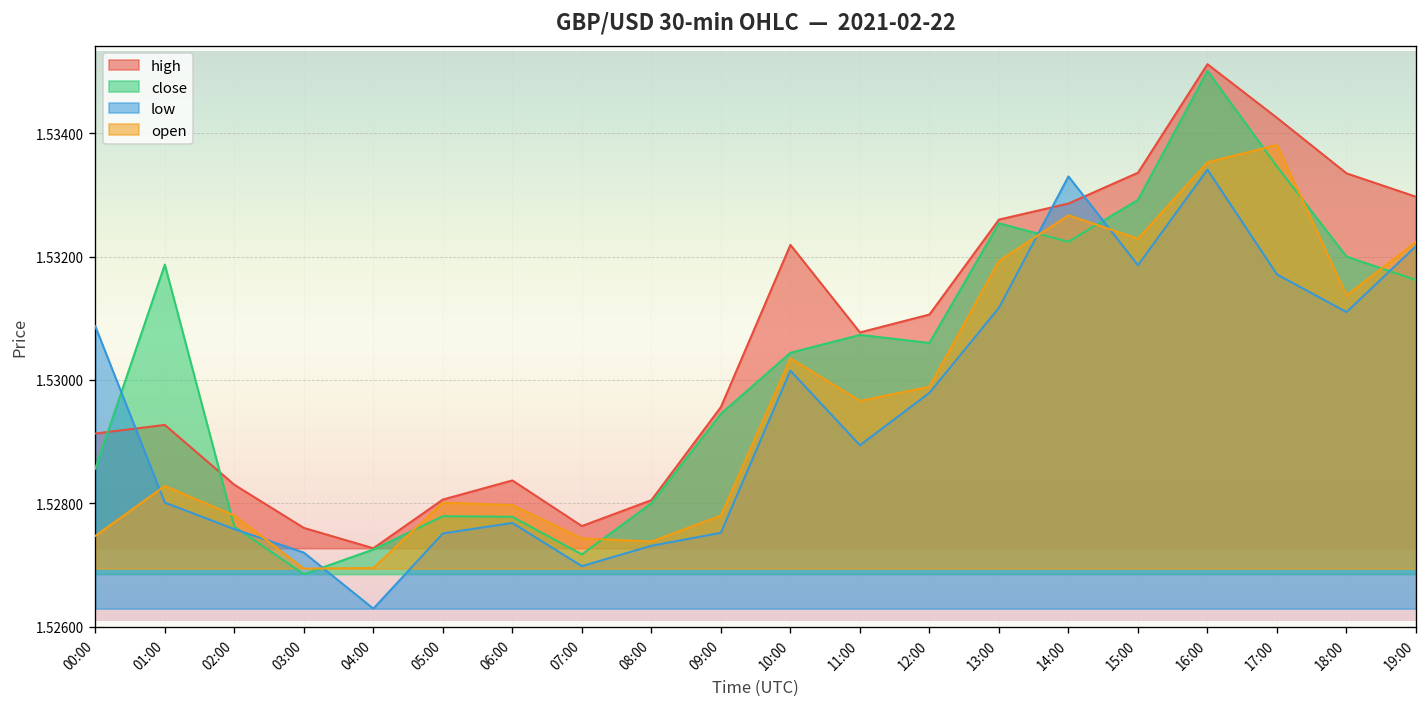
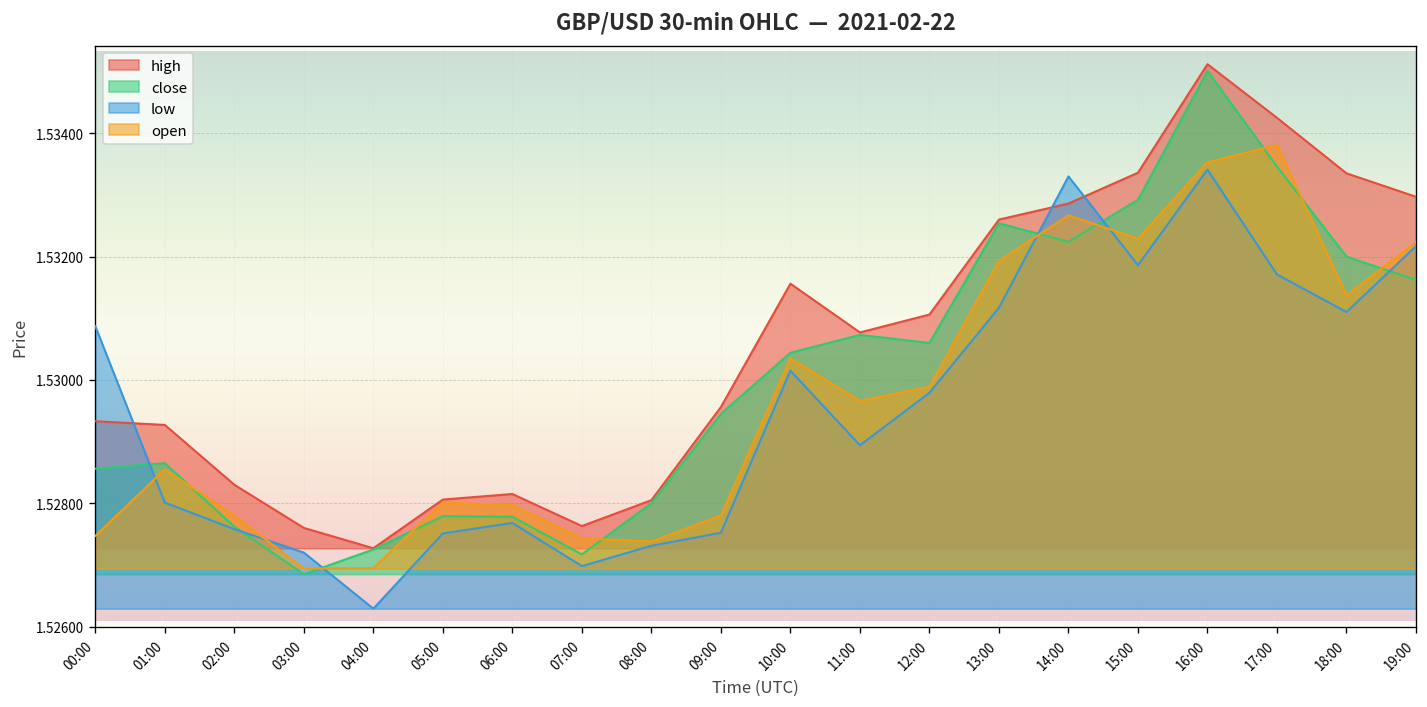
high, 00:00: 1.5291 -> 1.5293
close, 01:00: 1.5319 -> 1.5287
open, 01:00: 1.5283 -> 1.5286
high, 06:00: 1.5284 -> 1.5282
high, 10:00: 1.5322 -> 1.5316
